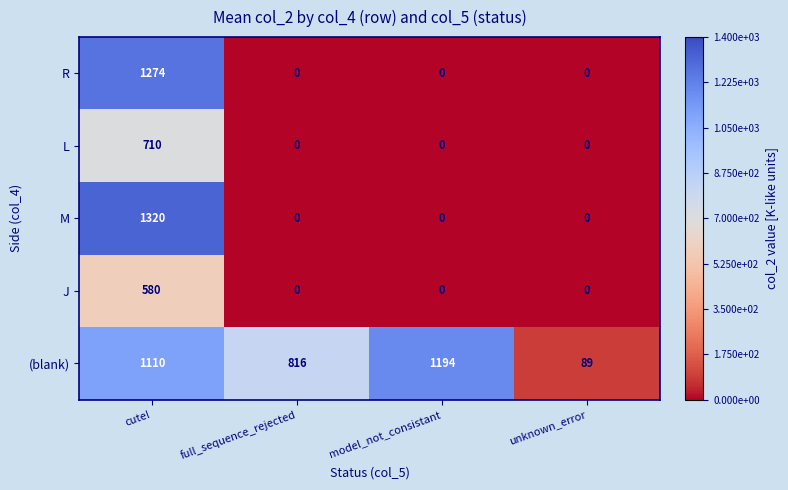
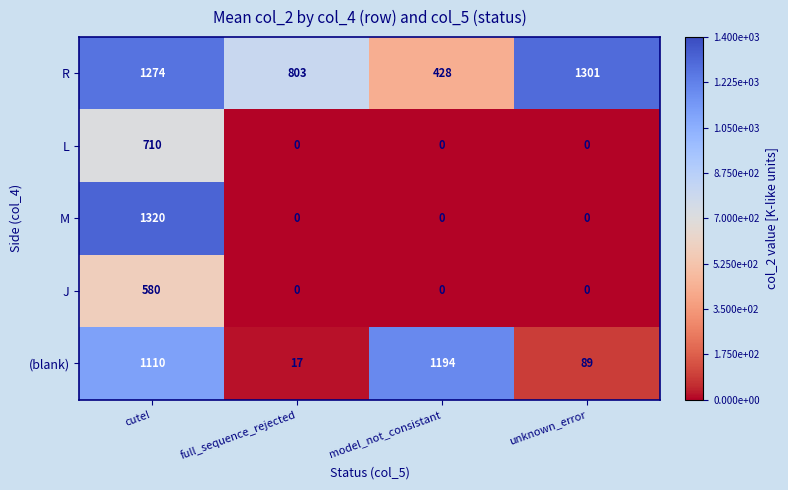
R, full_sequence_rejected: 0 -> 803
R, model_not_consistant: 0 -> 428
R, unknown_error: 0 -> 1301
(blank), full_sequence_rejected: 816 -> 17
